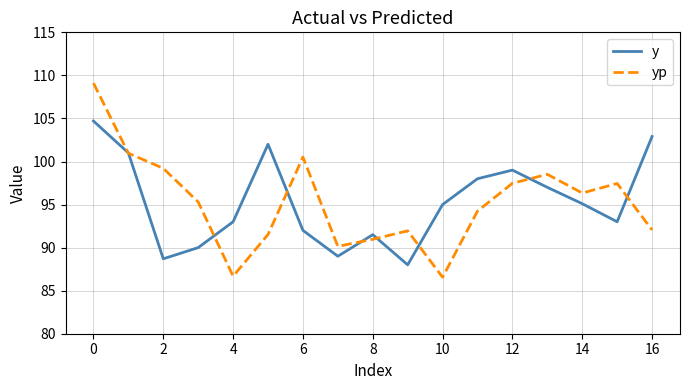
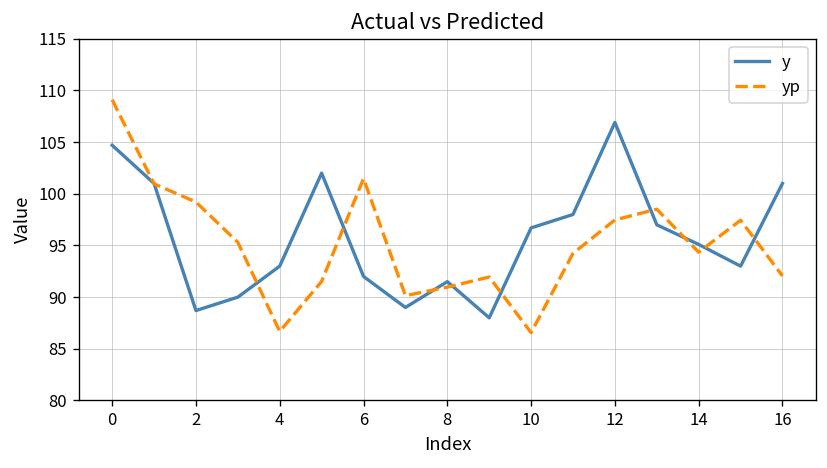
yp, 6: 100.5 -> 101.5
y, 10: 95 -> 97
y, 12: 99 -> 107
yp, 14: 96 -> 94
y, 16: 103 -> 101
